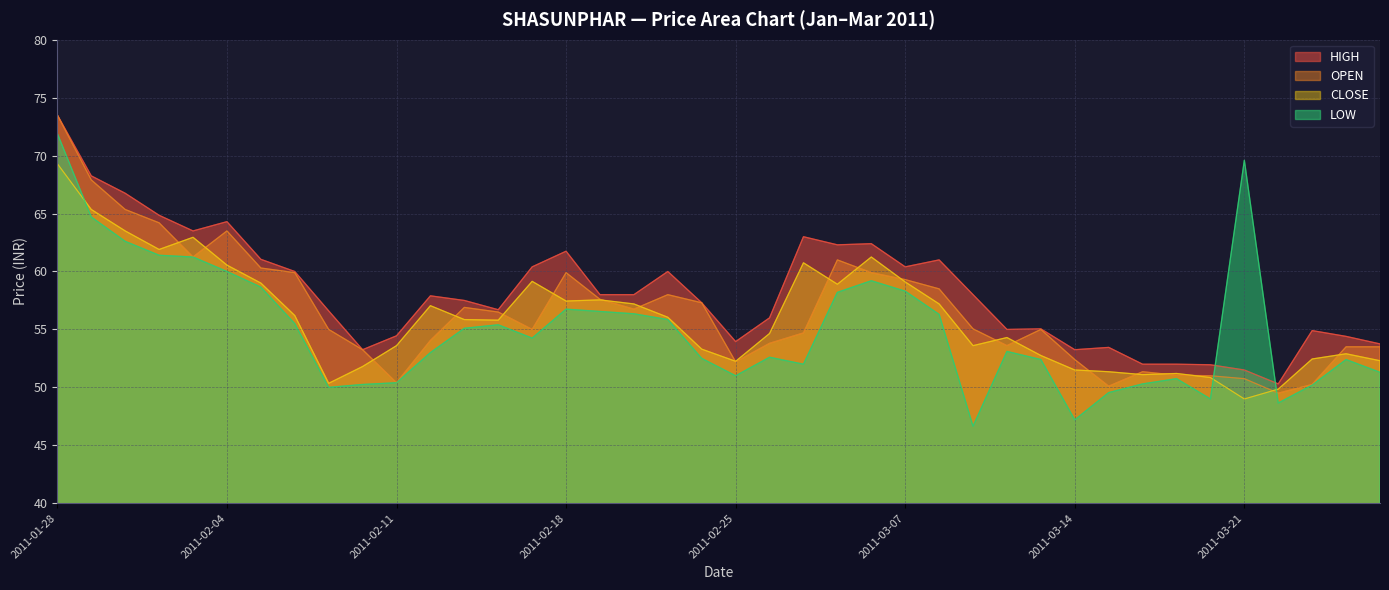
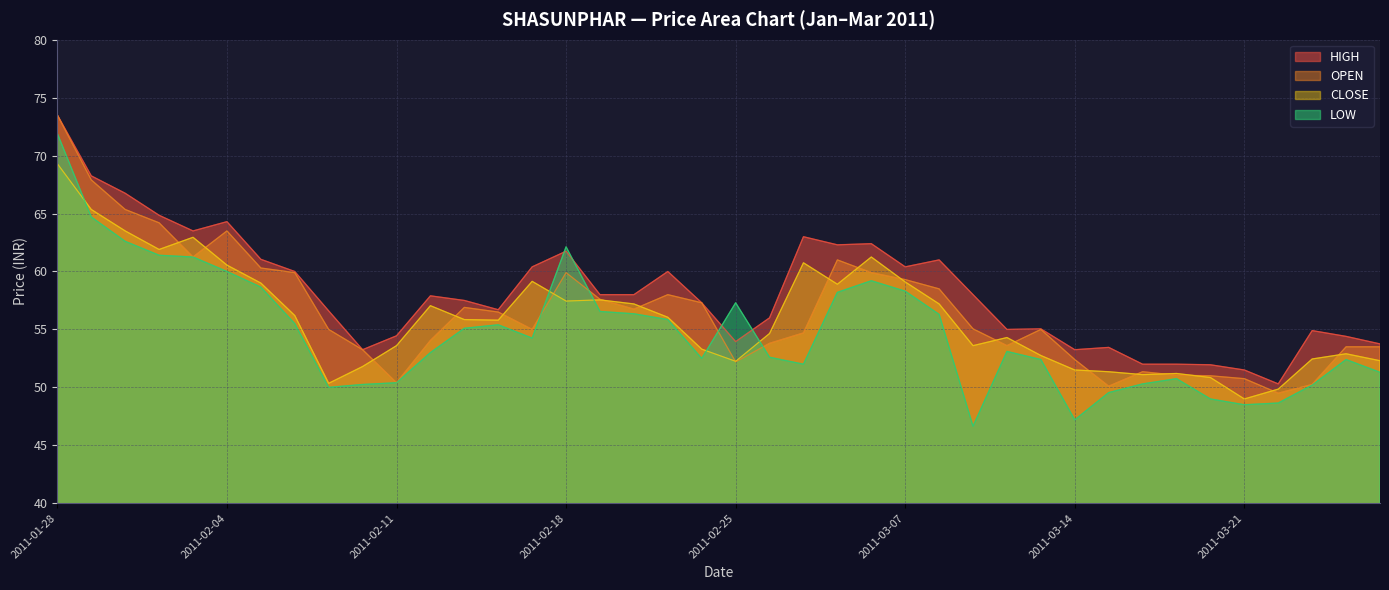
LOW, 2011-02-18: 56.8 -> 62.1
LOW, 2011-02-25: 51.0 -> 57.3
LOW, 2011-03-21: 69.6 -> 48.5
